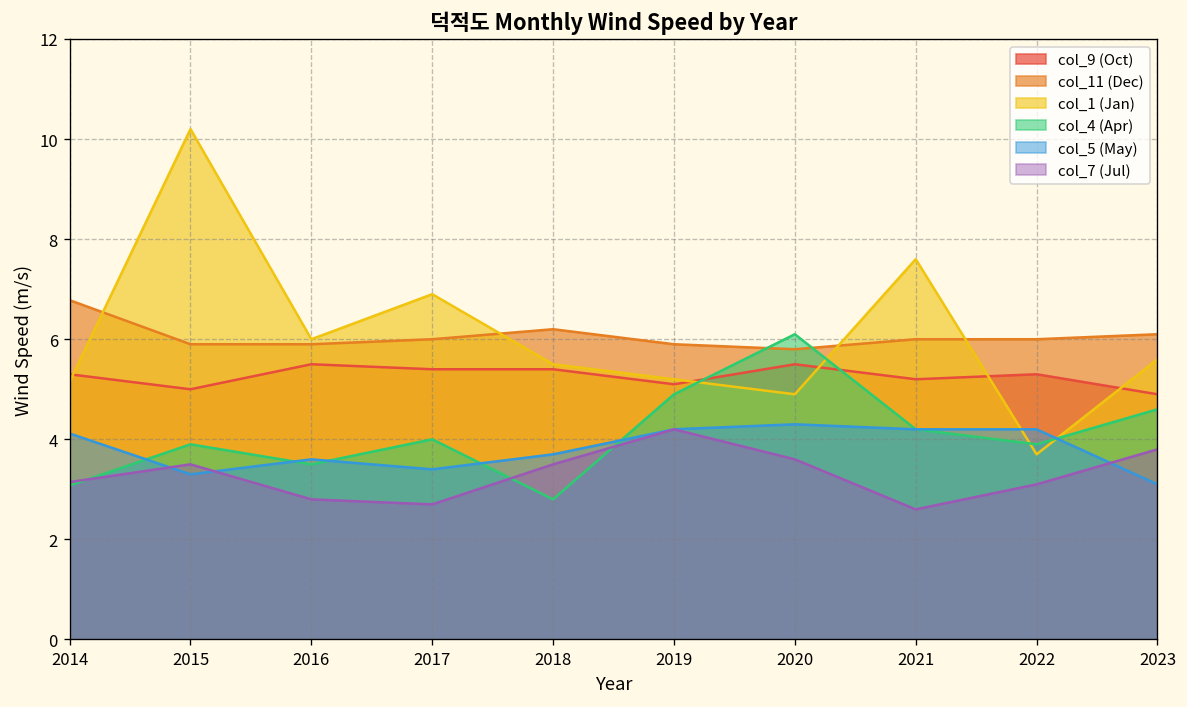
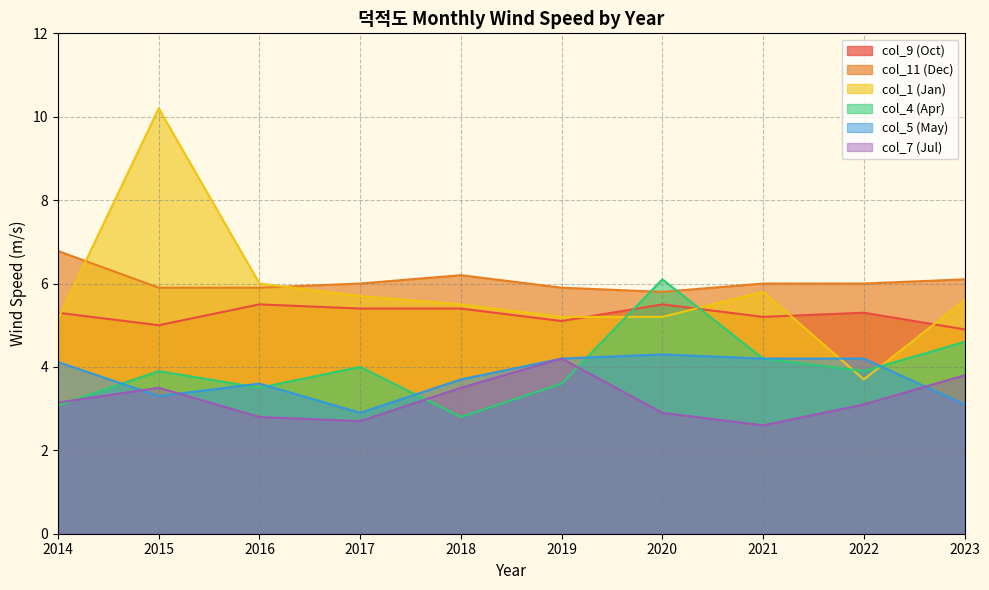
col_1 (Jan), 2017: 6.9 -> 5.7
col_5 (May), 2017: 3.4 -> 2.9
col_4 (Apr), 2019: 4.9 -> 3.6
col_1 (Jan), 2020: 4.9 -> 5.2
col_7 (Jul), 2020: 3.6 -> 2.9
col_1 (Jan), 2021: 7.6 -> 5.8
